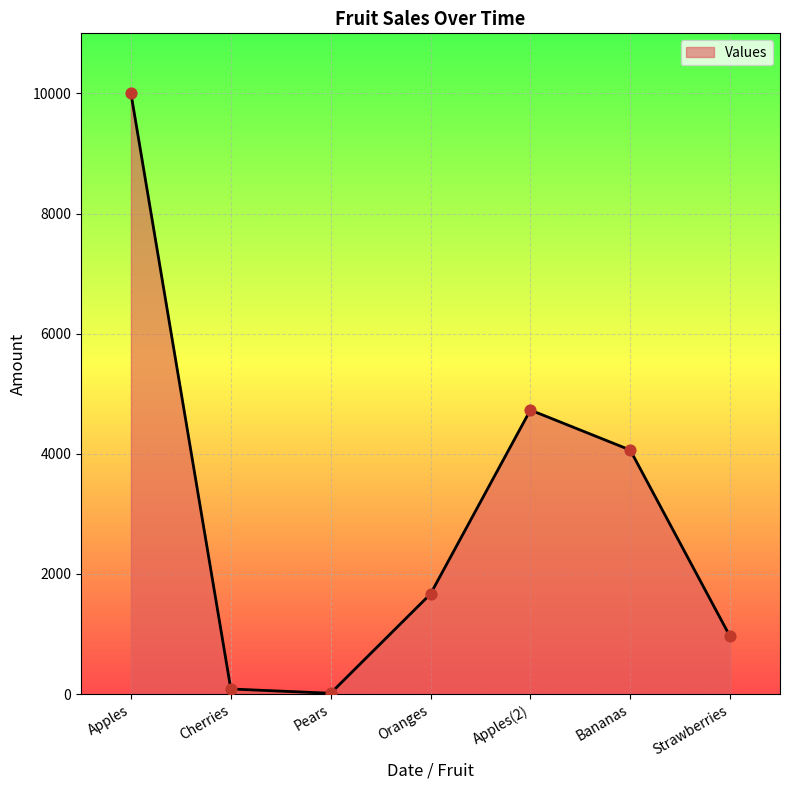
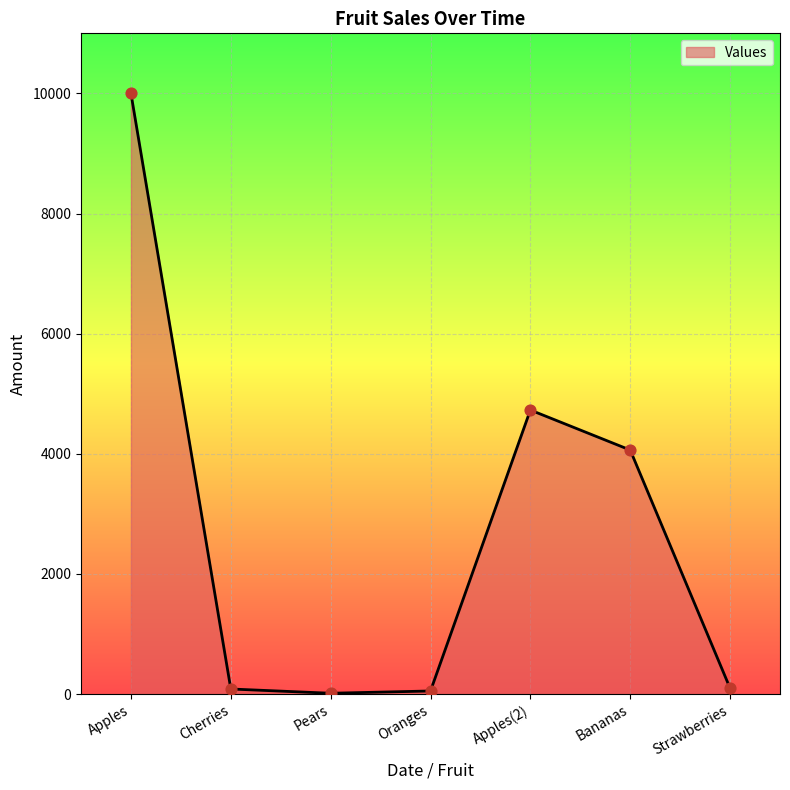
Oranges: 1700 -> 100
Strawberries: 1000 -> 100
